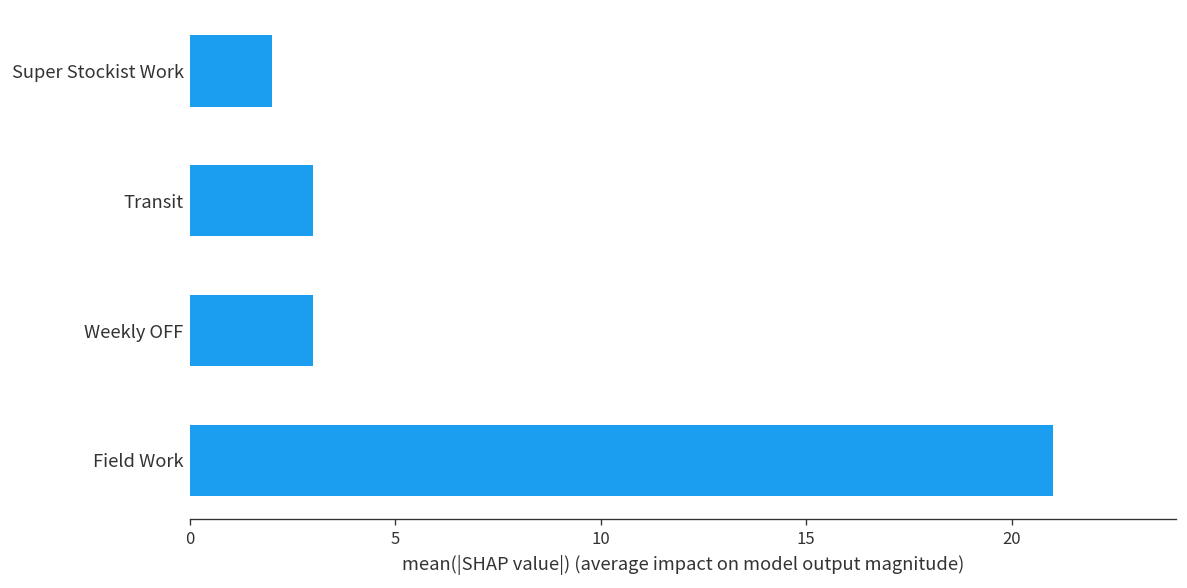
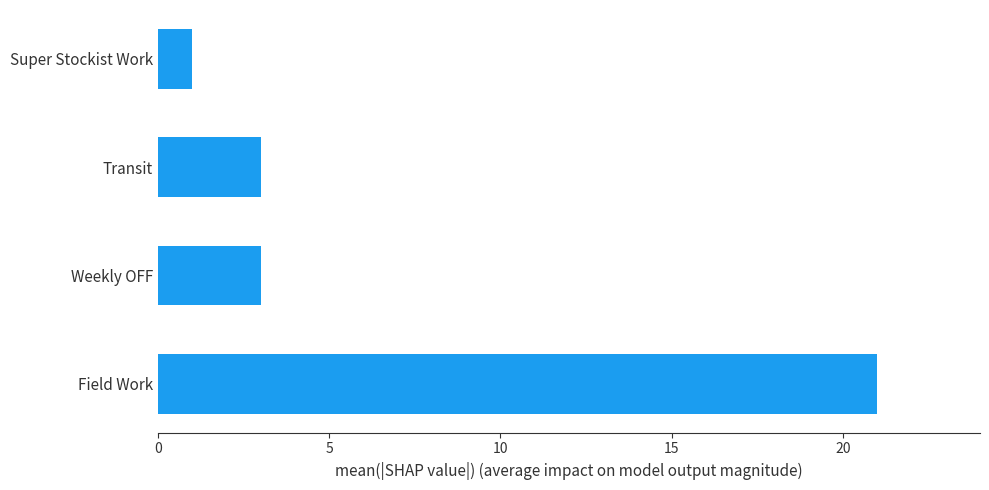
Super Stockist Work: 2 -> 1
